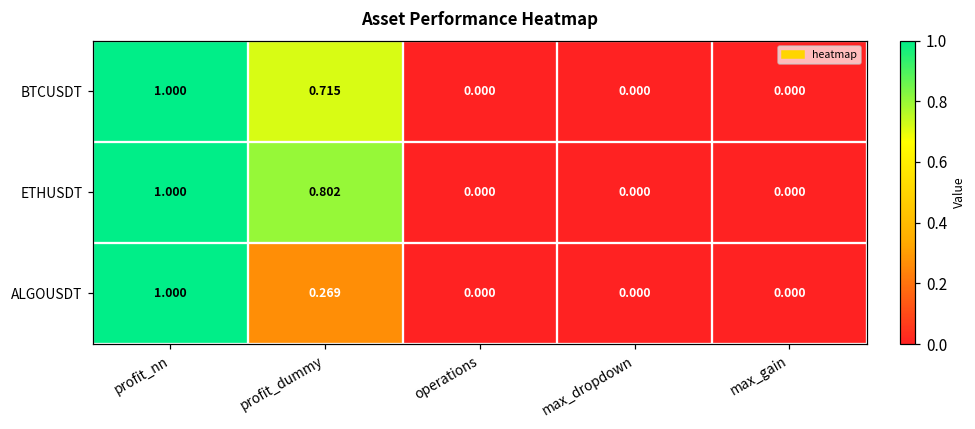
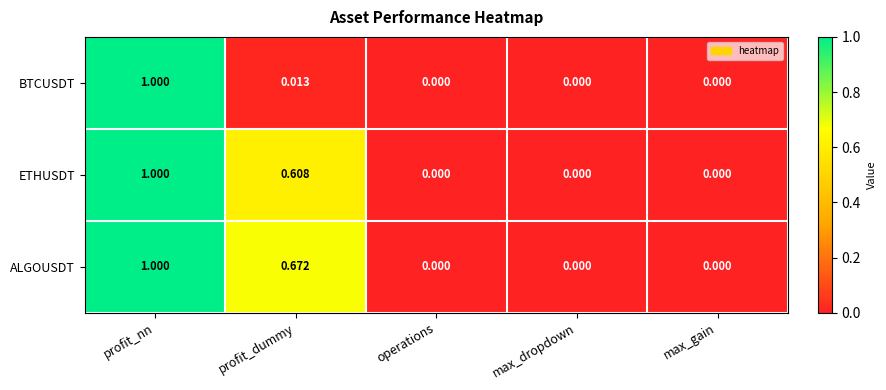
BTCUSDT, profit_dummy: 0.715 -> 0.013
ETHUSDT, profit_dummy: 0.802 -> 0.608
ALGOUSDT, profit_dummy: 0.269 -> 0.672
